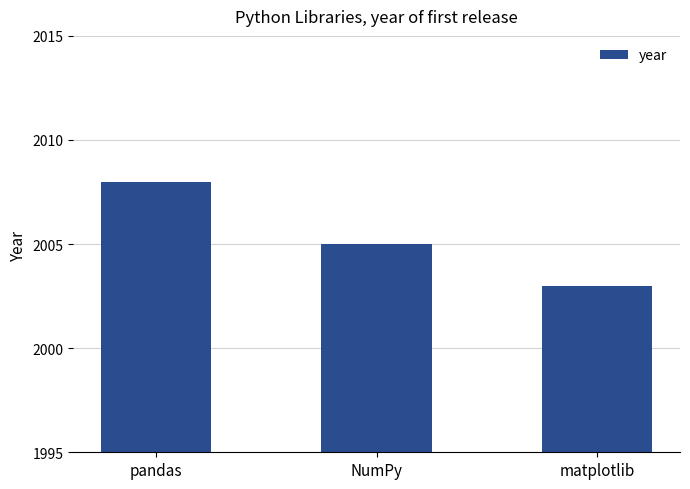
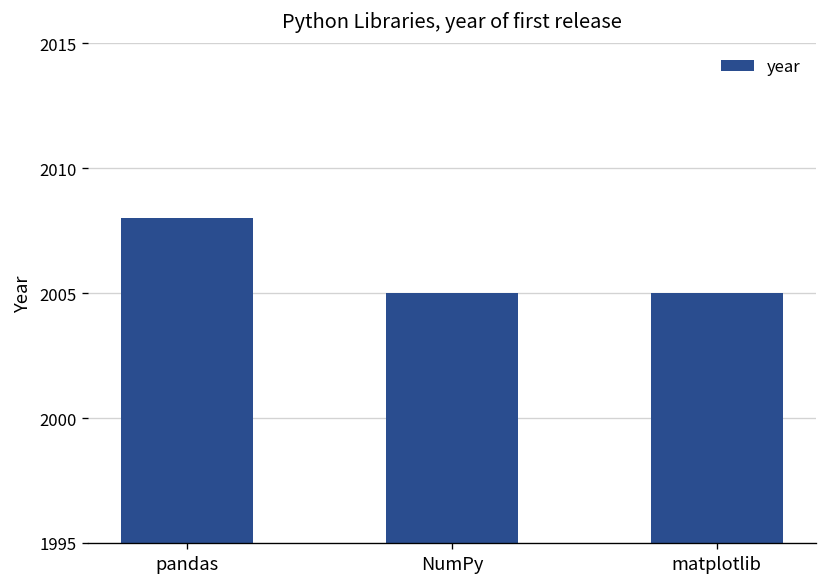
matplotlib: 2003 -> 2005
